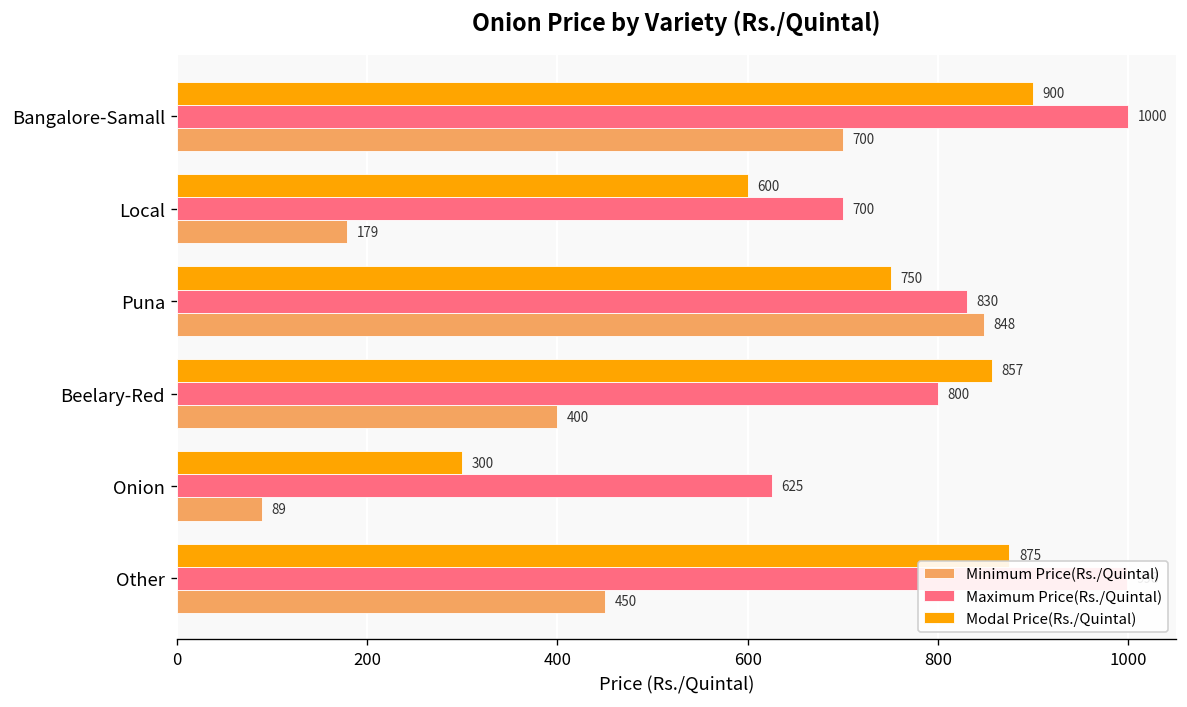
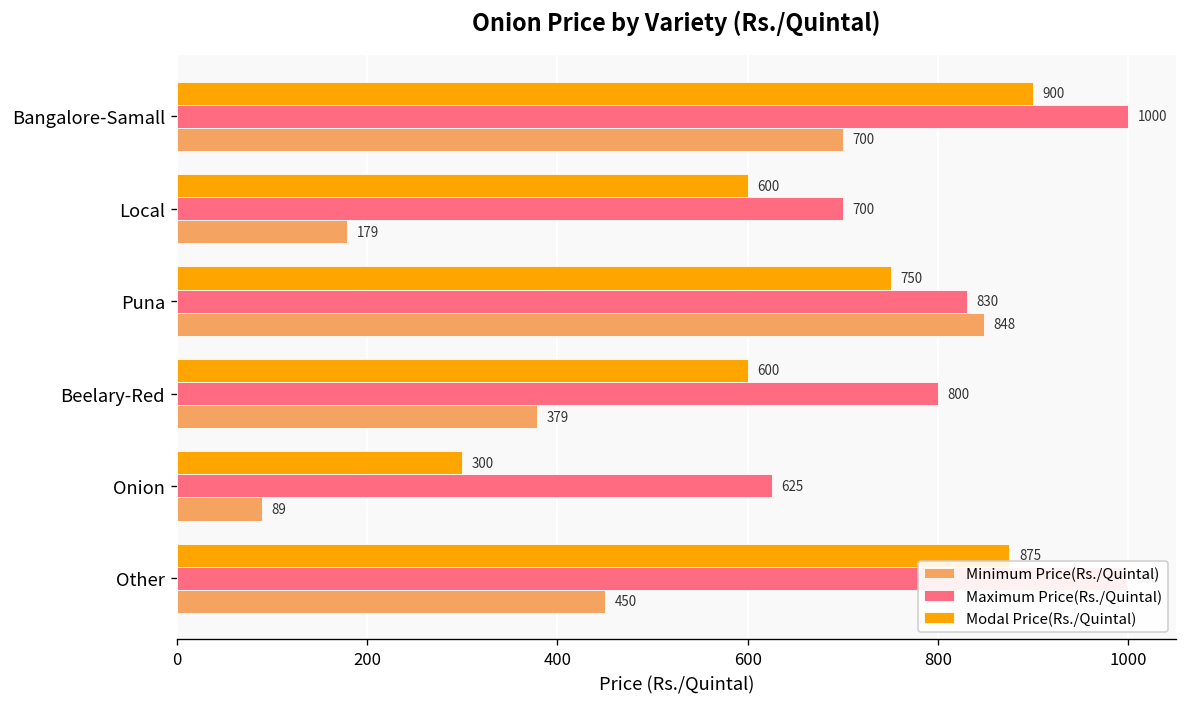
Modal Price(Rs./Quintal), Beelary-Red: 857 -> 600
Minimum Price(Rs./Quintal), Beelary-Red: 400 -> 379
